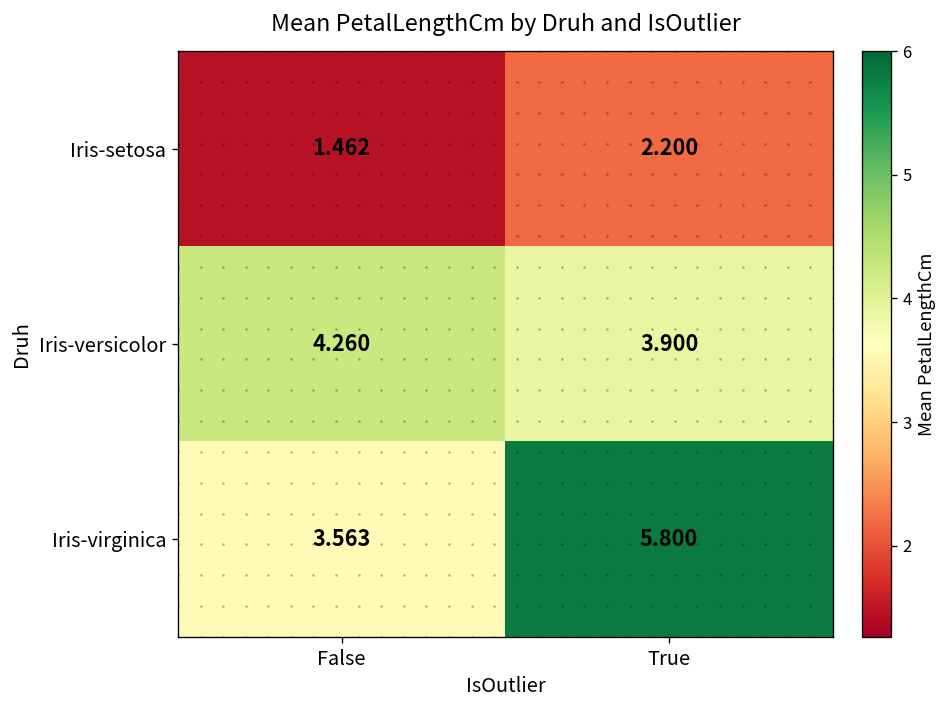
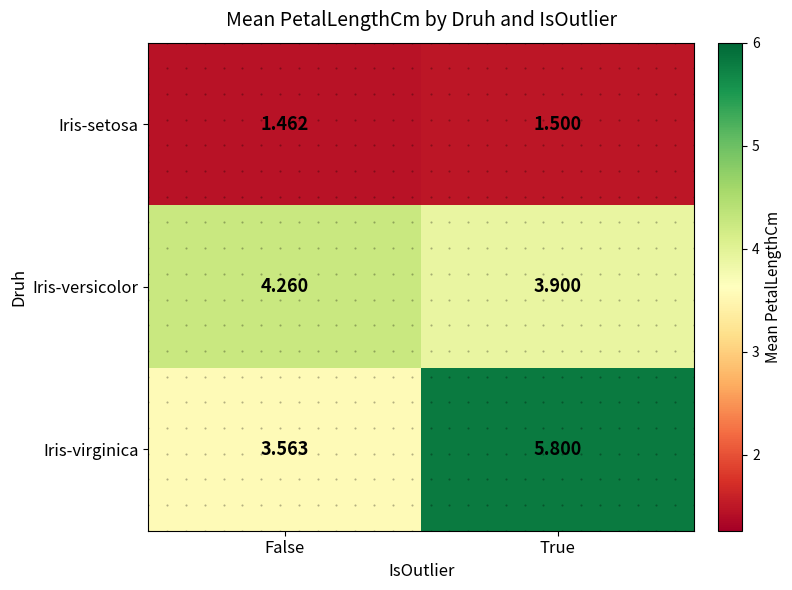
Iris-setosa, True: 2.200 -> 1.500
